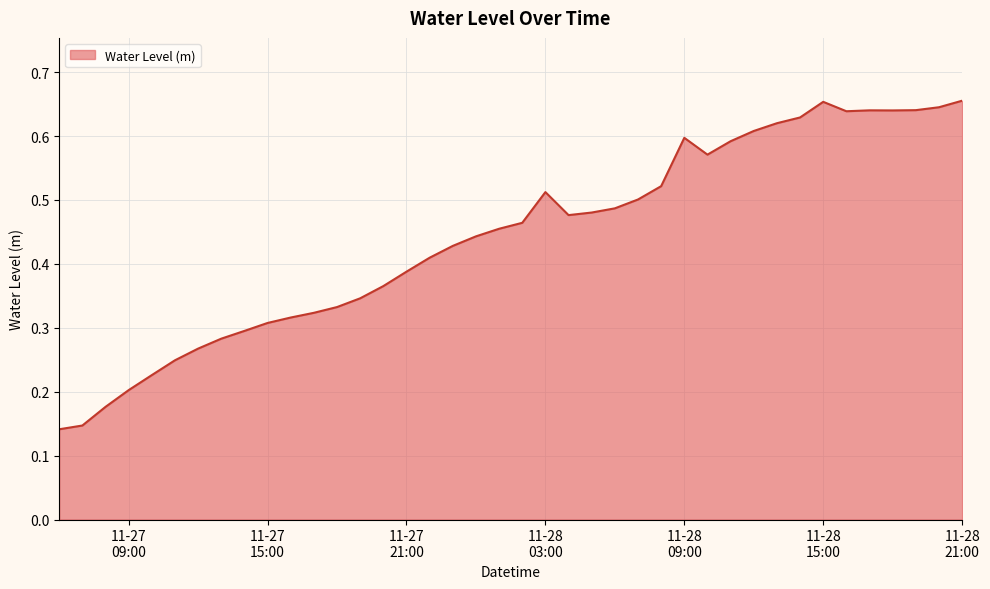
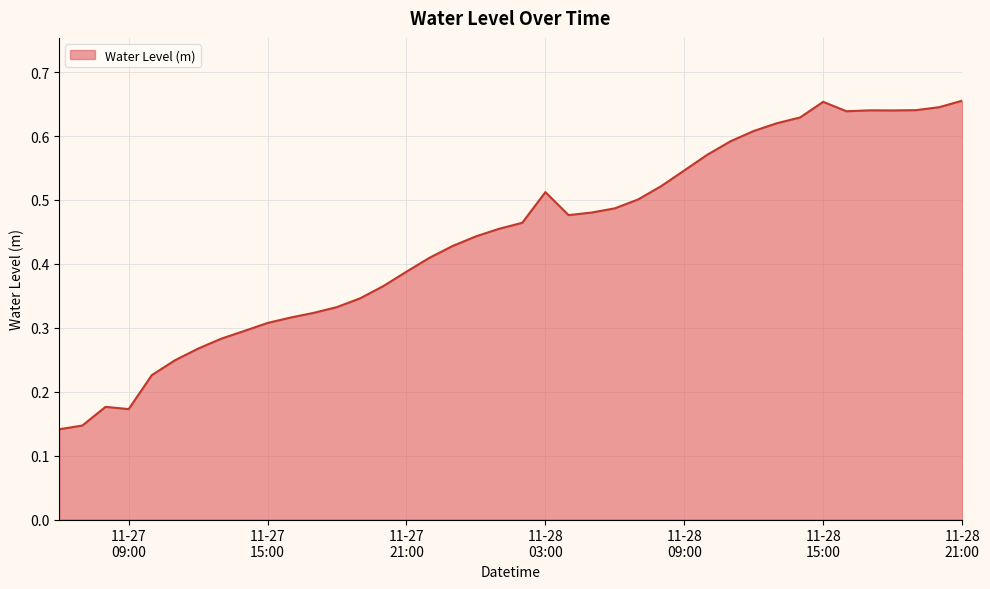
11-27 09:00: 0.20 -> 0.17
11-28 09:00: 0.60 -> 0.55
